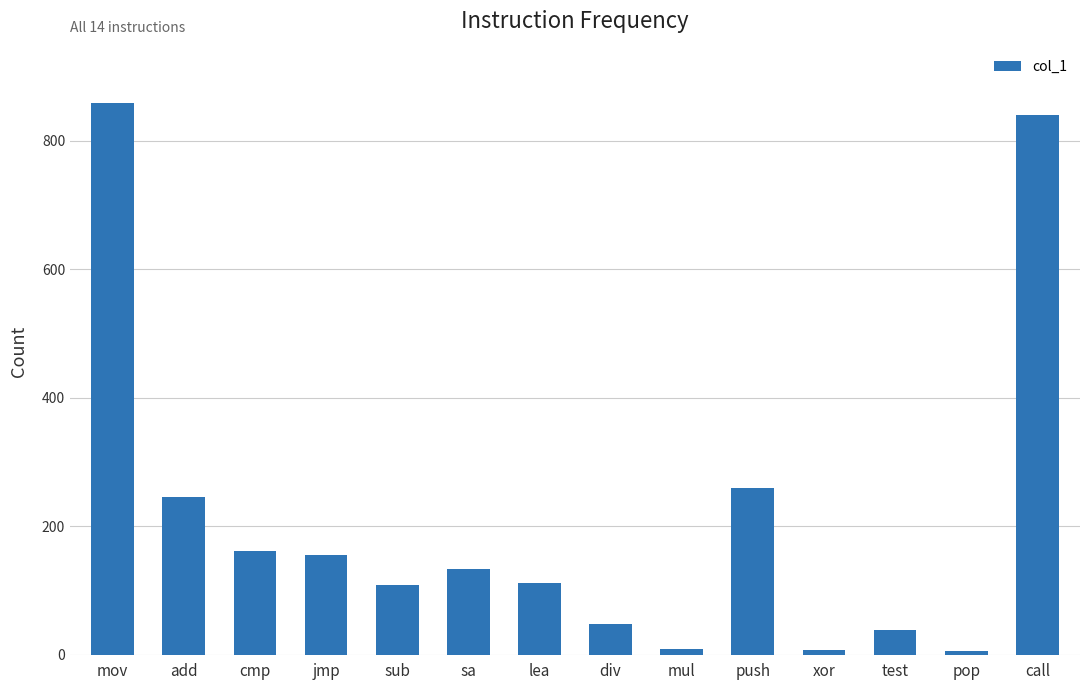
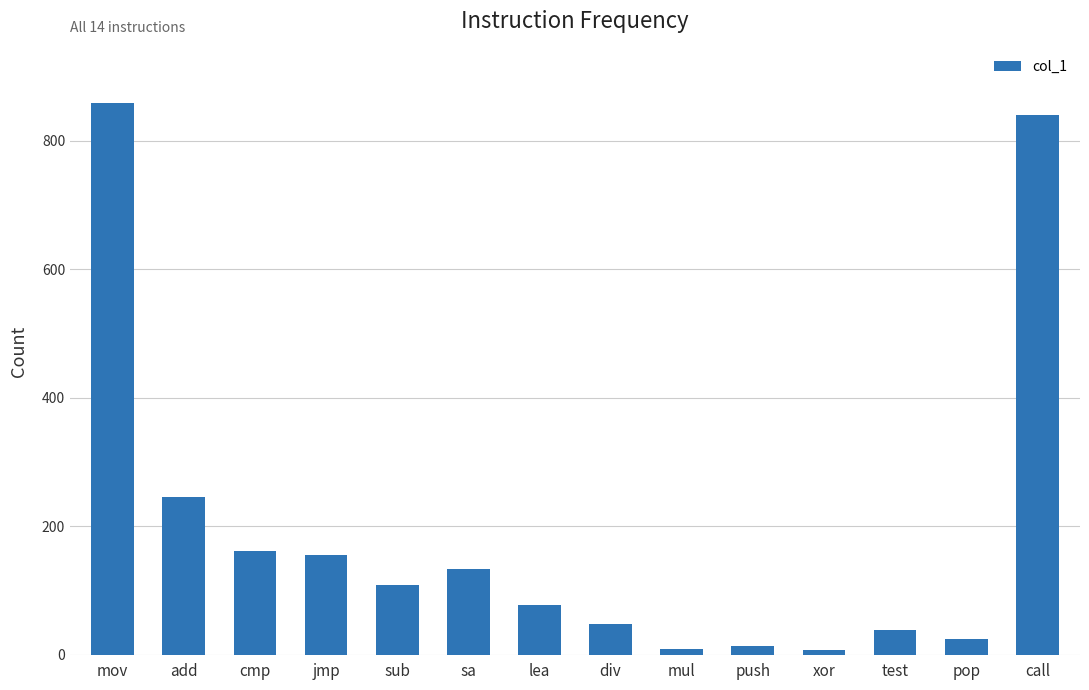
lea: 110 -> 80
push: 260 -> 10
pop: 10 -> 20
